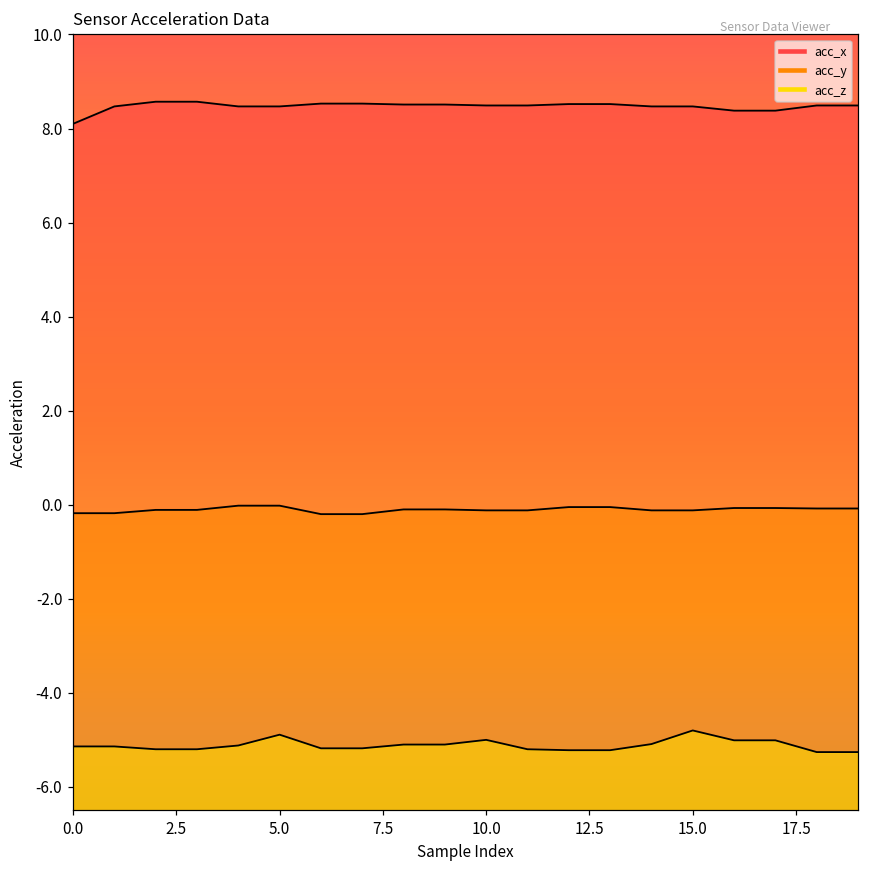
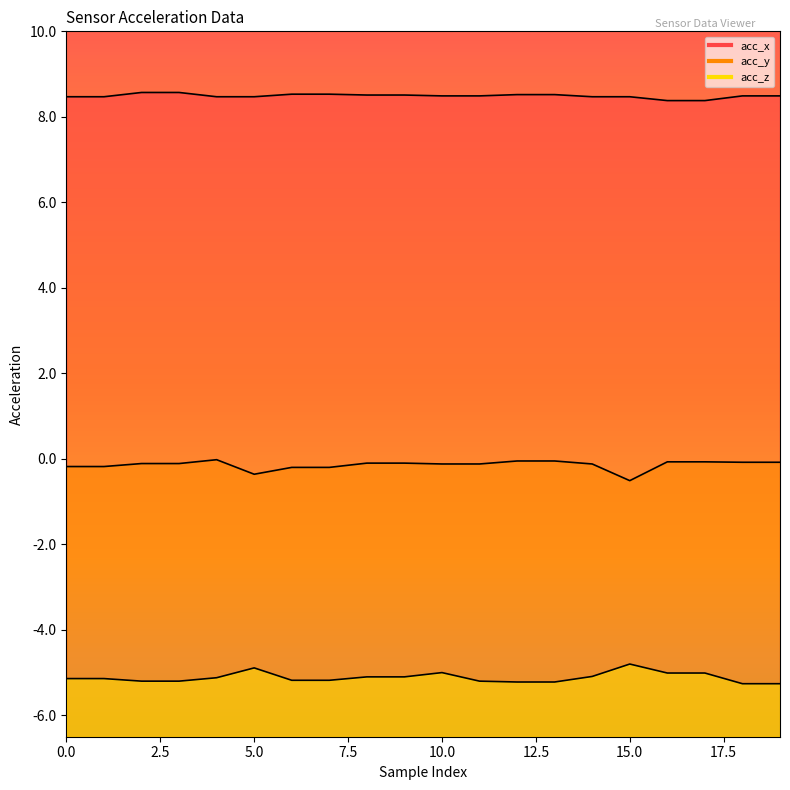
acc_x, 0.0: 8.1 -> 8.5
acc_y, 5.0: 0.0 -> -0.4
acc_y, 15.0: -0.1 -> -0.5
